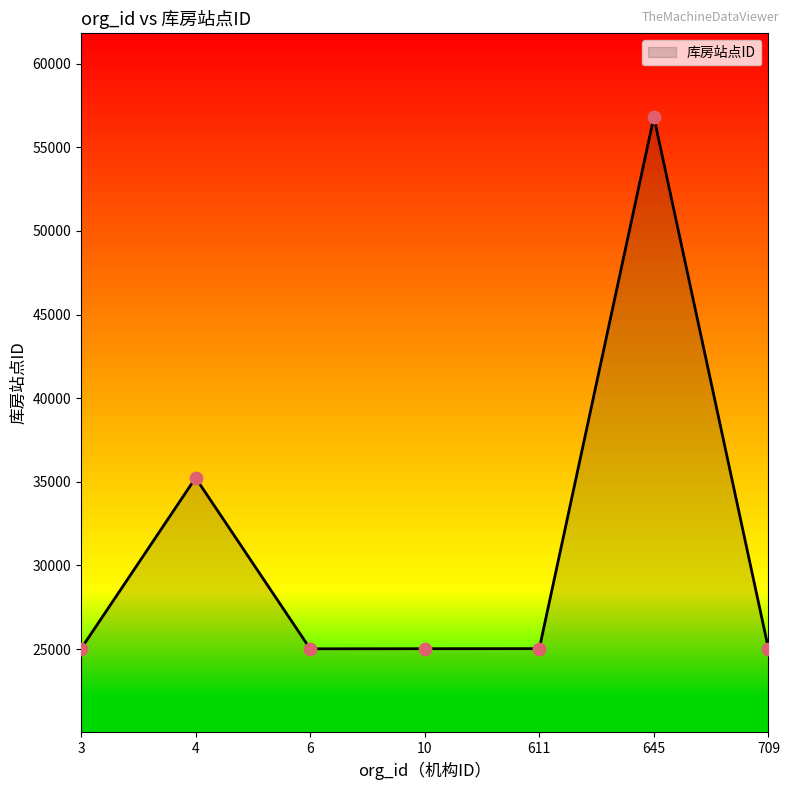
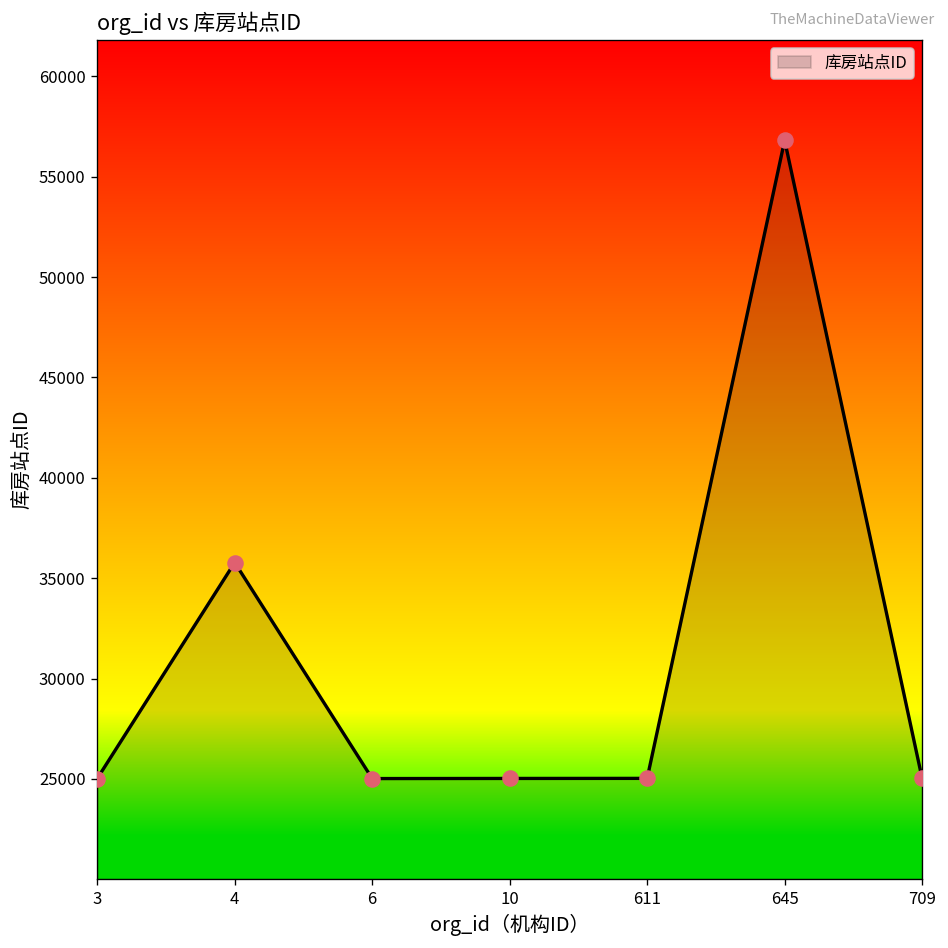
4: 35200 -> 35800
